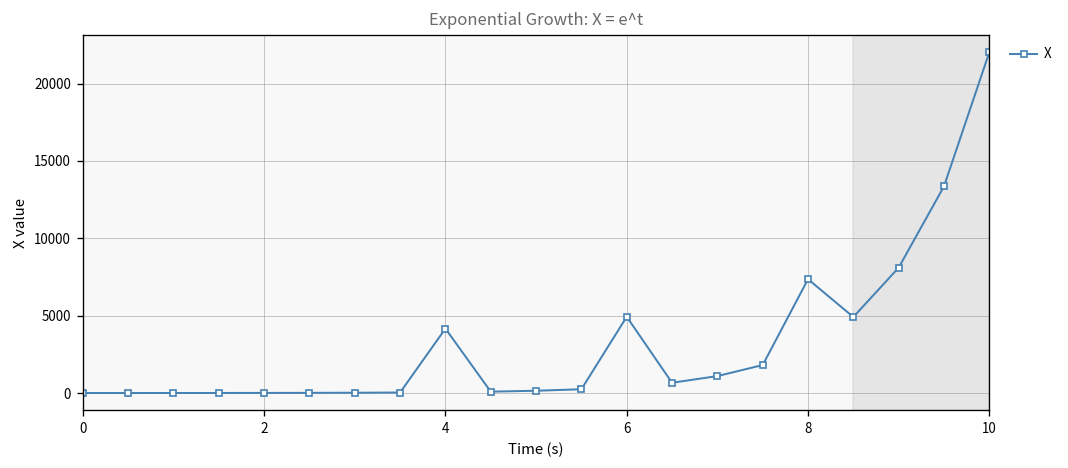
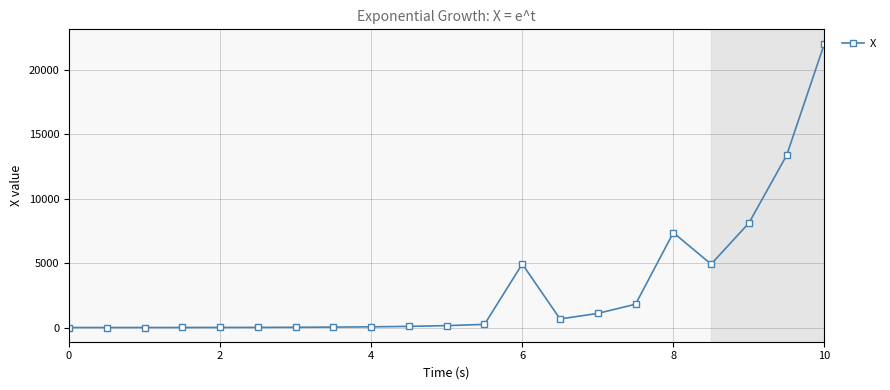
4: 4200 -> 100
